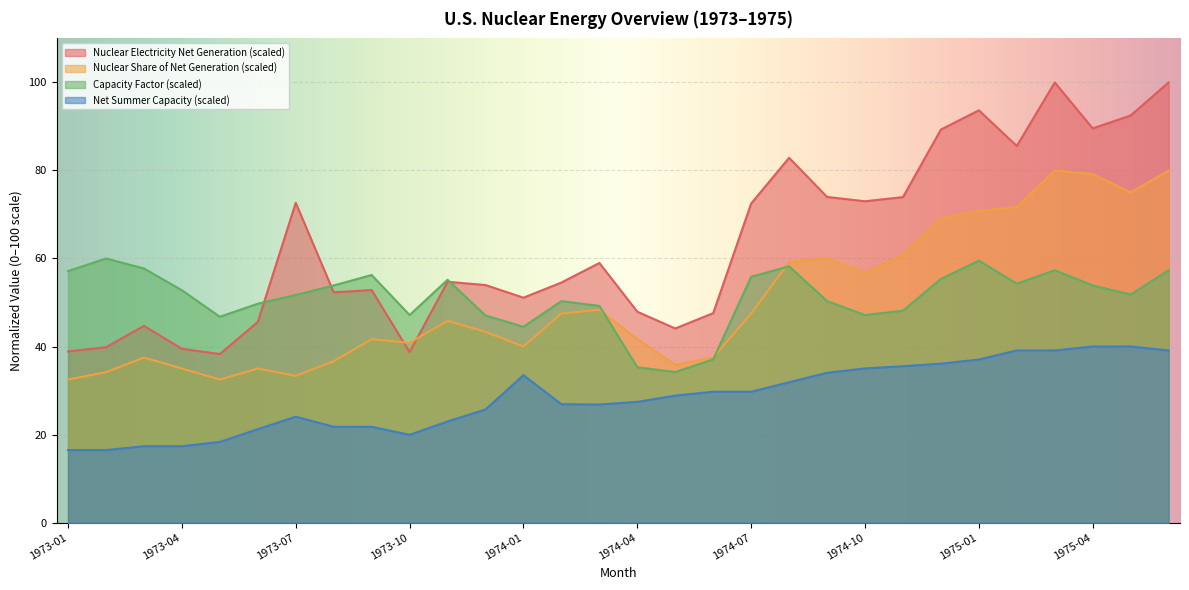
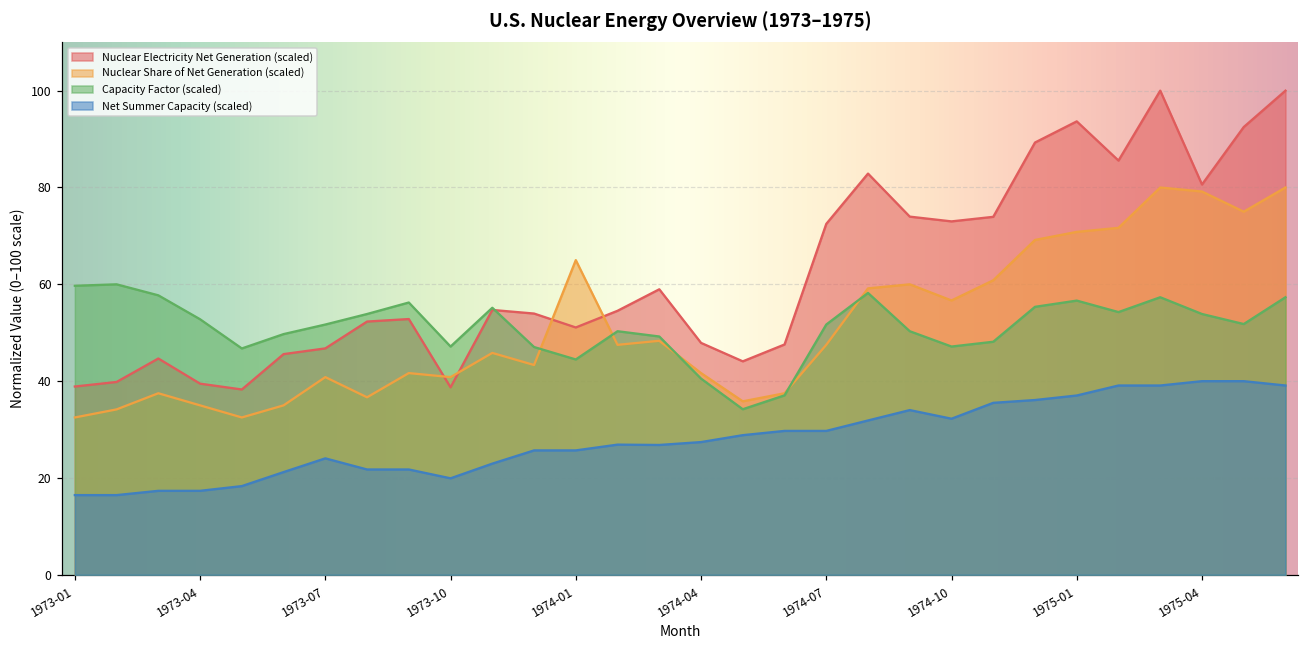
Capacity Factor (scaled), 1973-01: 57 -> 60
Nuclear Electricity Net Generation (scaled), 1973-07: 73 -> 47
Nuclear Share of Net Generation (scaled), 1973-07: 33 -> 41
Nuclear Share of Net Generation (scaled), 1974-01: 40 -> 65
Net Summer Capacity (scaled), 1974-01: 33 -> 26
Capacity Factor (scaled), 1974-04: 35 -> 41
Capacity Factor (scaled), 1974-07: 56 -> 52
Net Summer Capacity (scaled), 1974-10: 35 -> 32
Capacity Factor (scaled), 1975-01: 60 -> 57
Nuclear Electricity Net Generation (scaled), 1975-04: 90 -> 81
